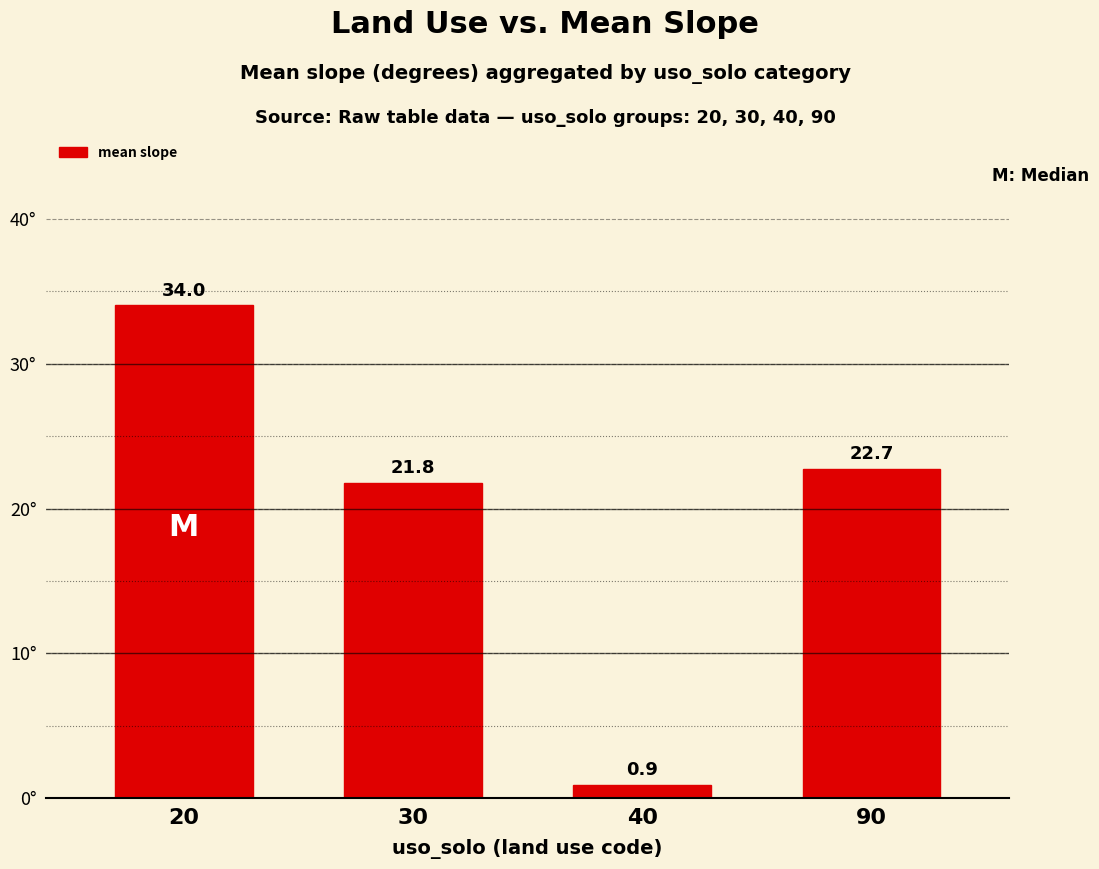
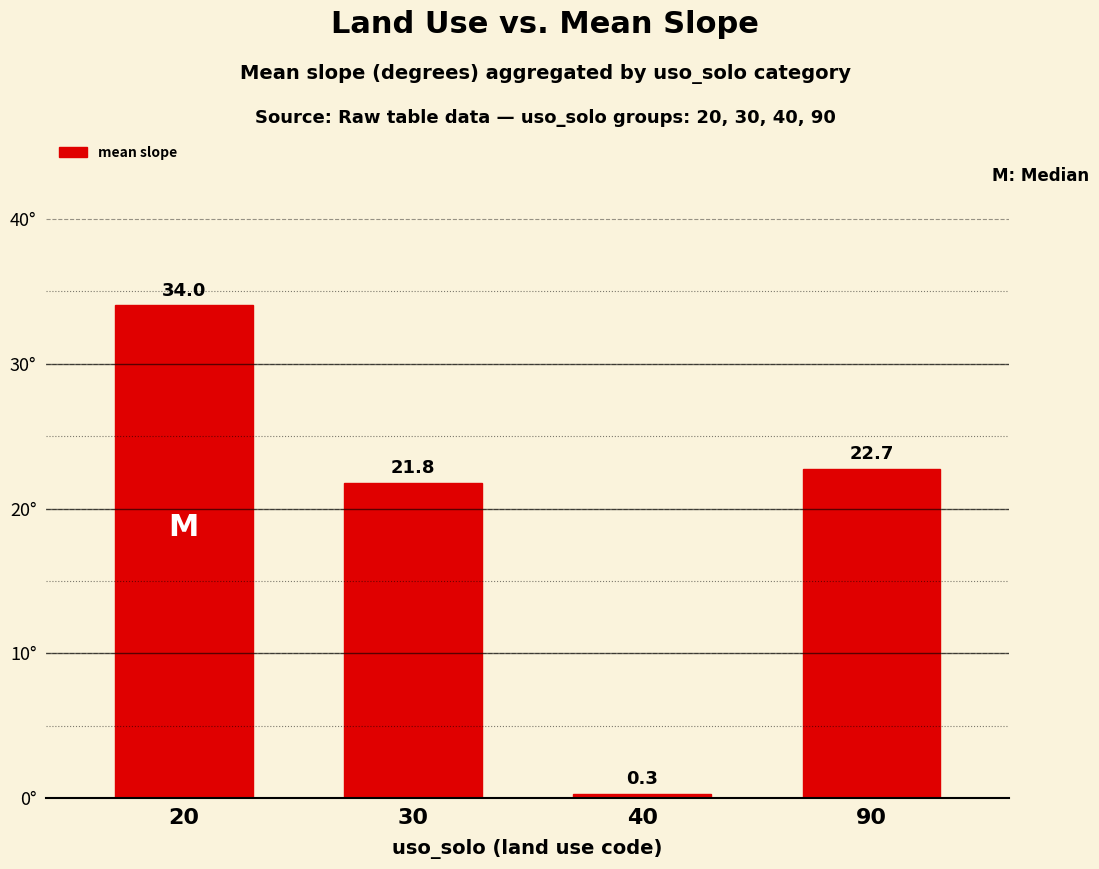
40: 0.9 -> 0.3
